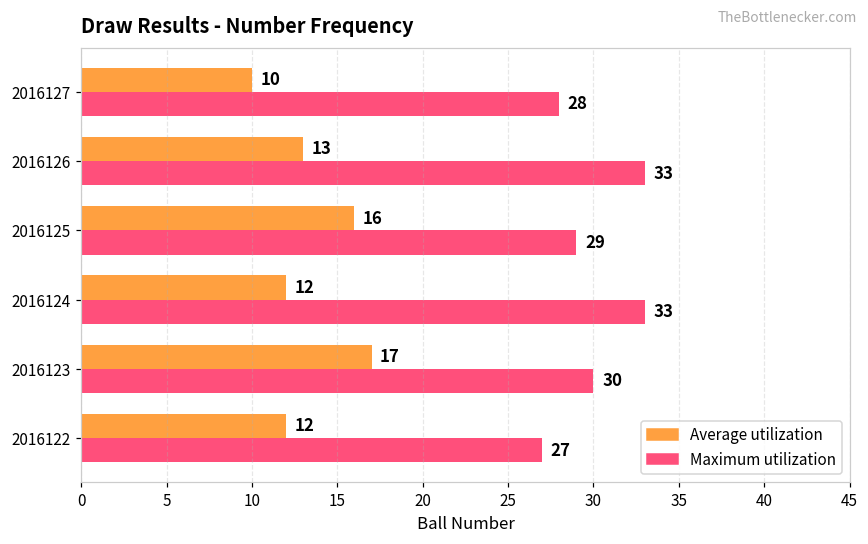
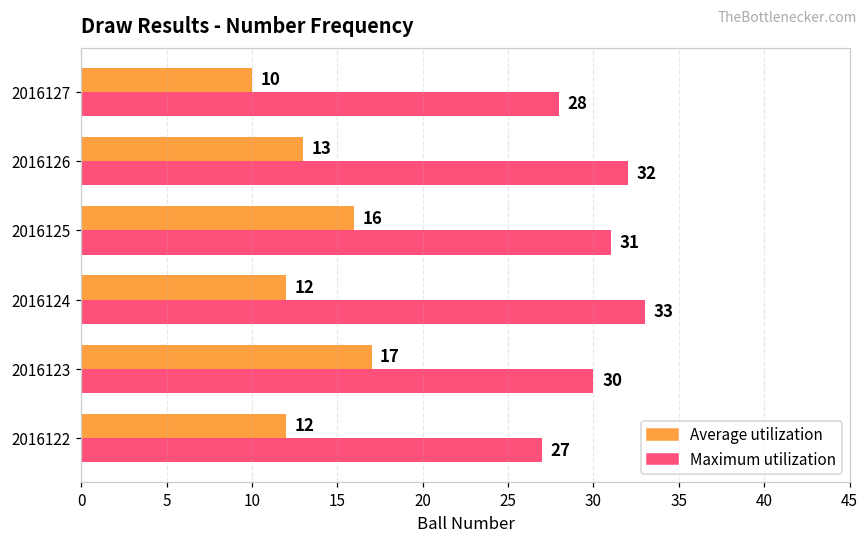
Maximum utilization, 2016126: 33 -> 32
Maximum utilization, 2016125: 29 -> 31
